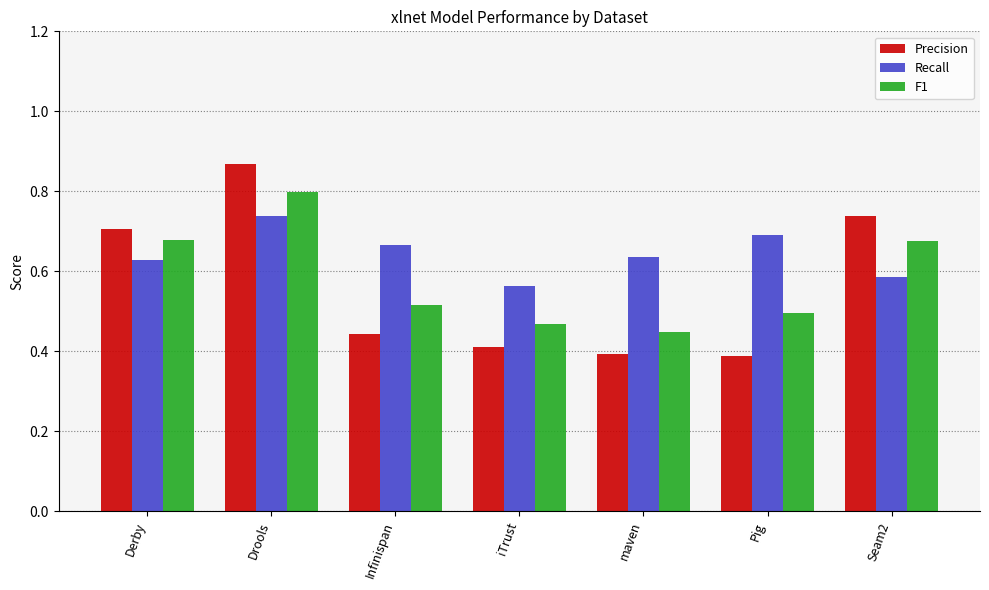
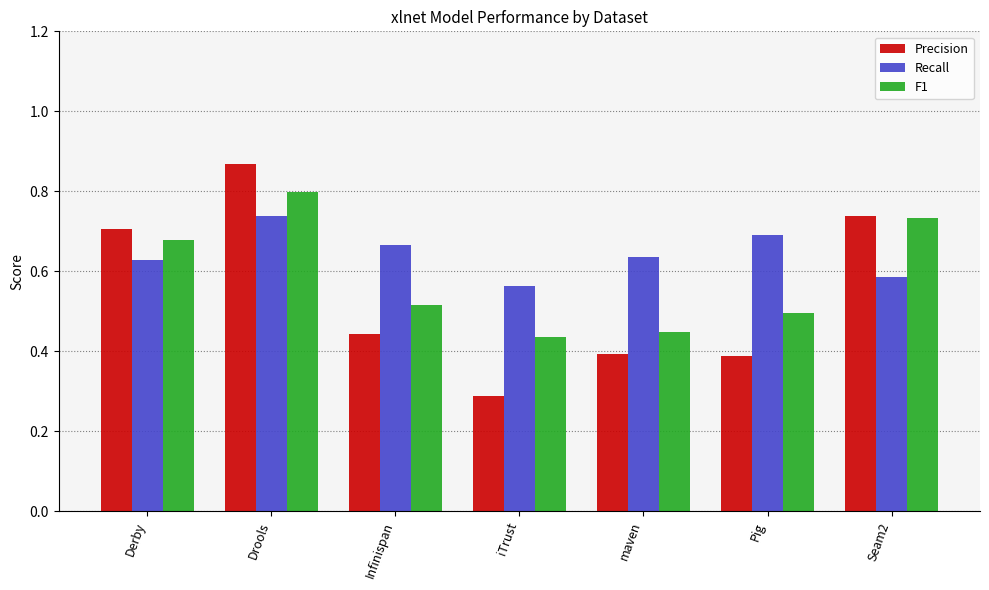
Precision, iTrust: 0.41 -> 0.29
F1, iTrust: 0.47 -> 0.43
F1, Seam2: 0.68 -> 0.73
